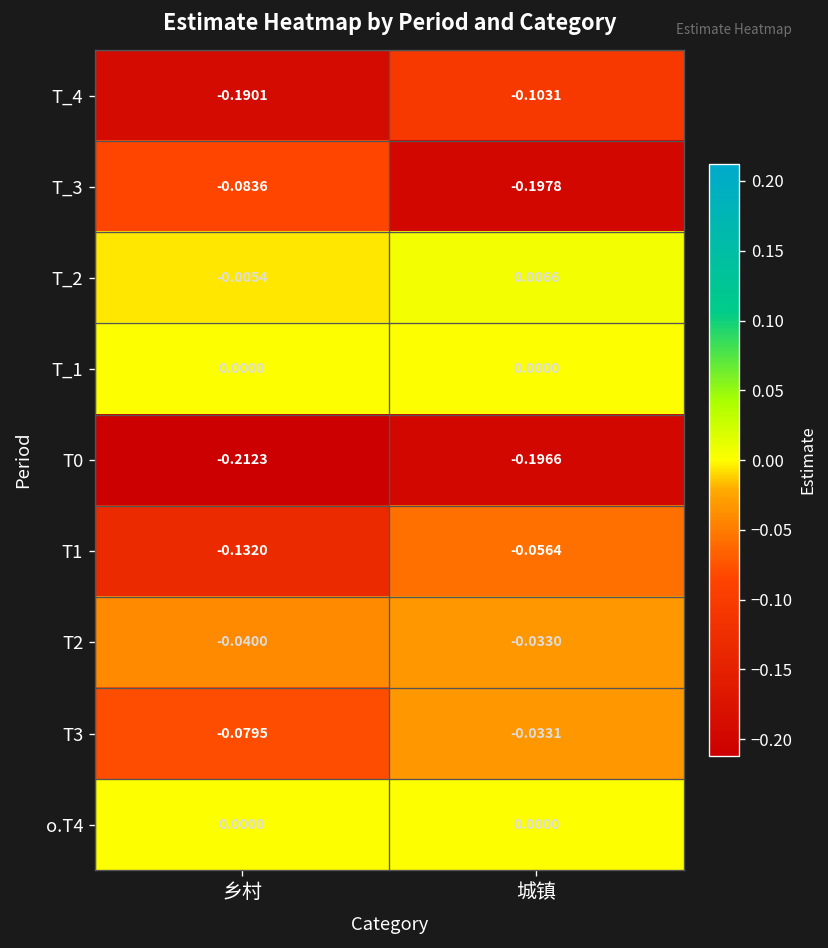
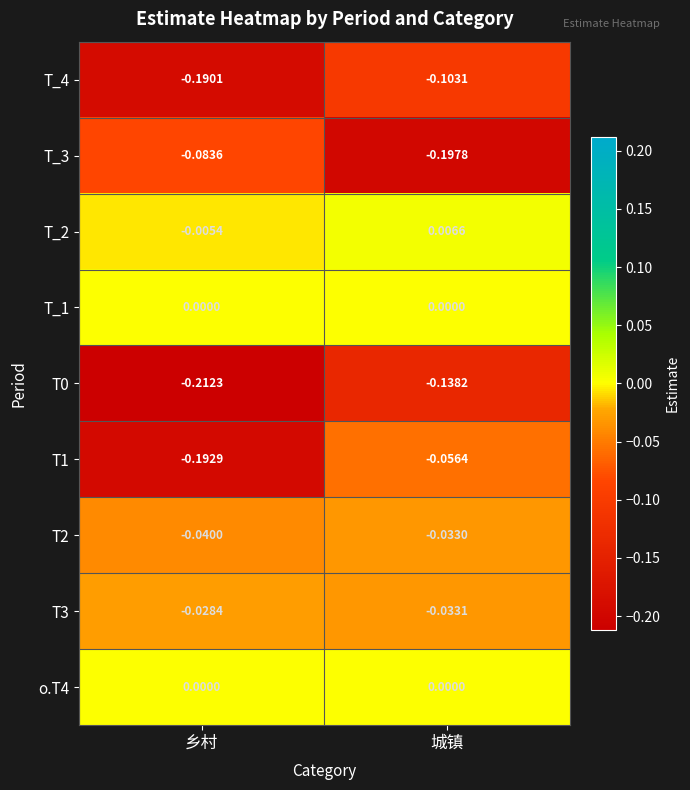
T0, 城镇: -0.1966 -> -0.1382
T1, 乡村: -0.1320 -> -0.1929
T3, 乡村: -0.0795 -> -0.0284
